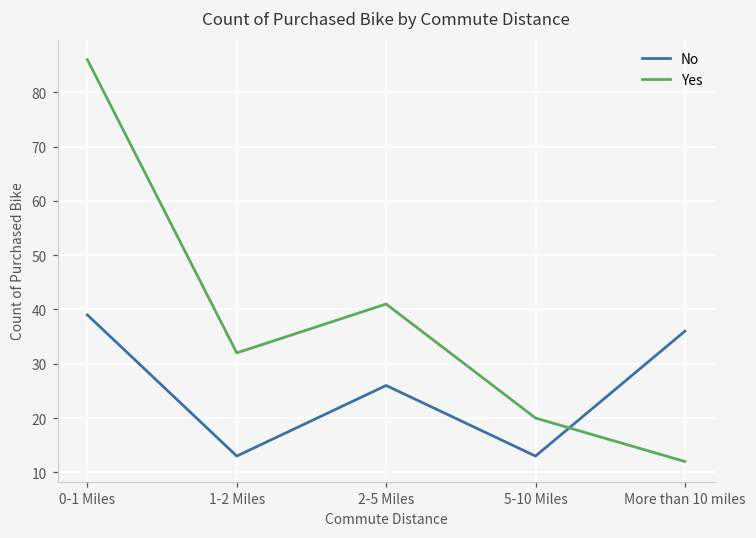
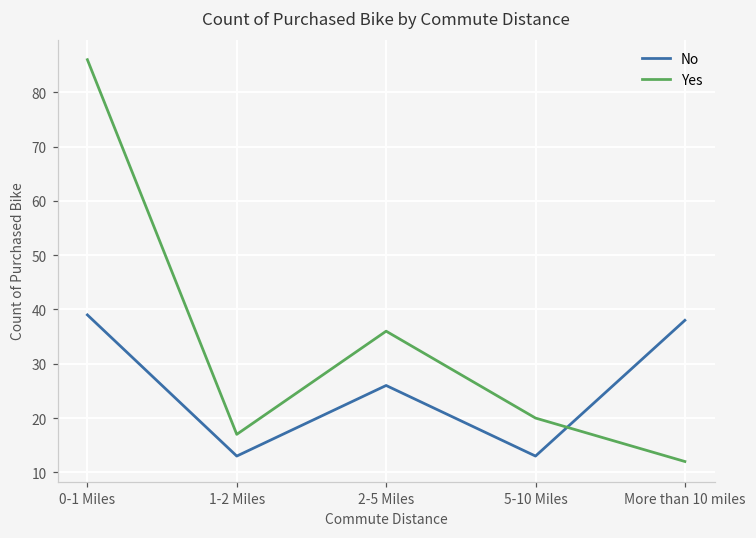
Yes, 1-2 Miles: 32 -> 17
Yes, 2-5 Miles: 41 -> 36
No, More than 10 miles: 36 -> 38
